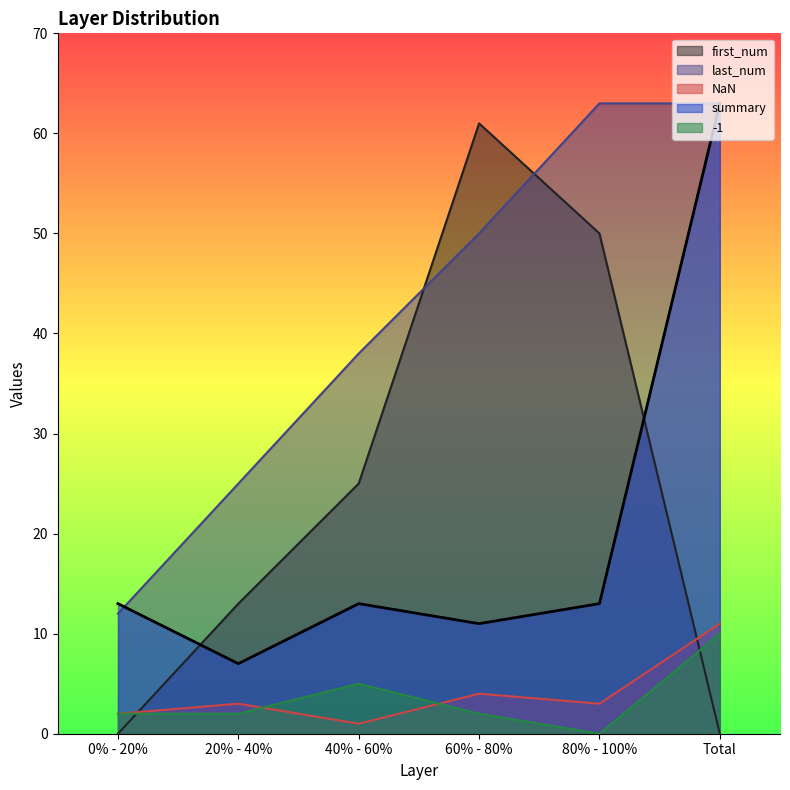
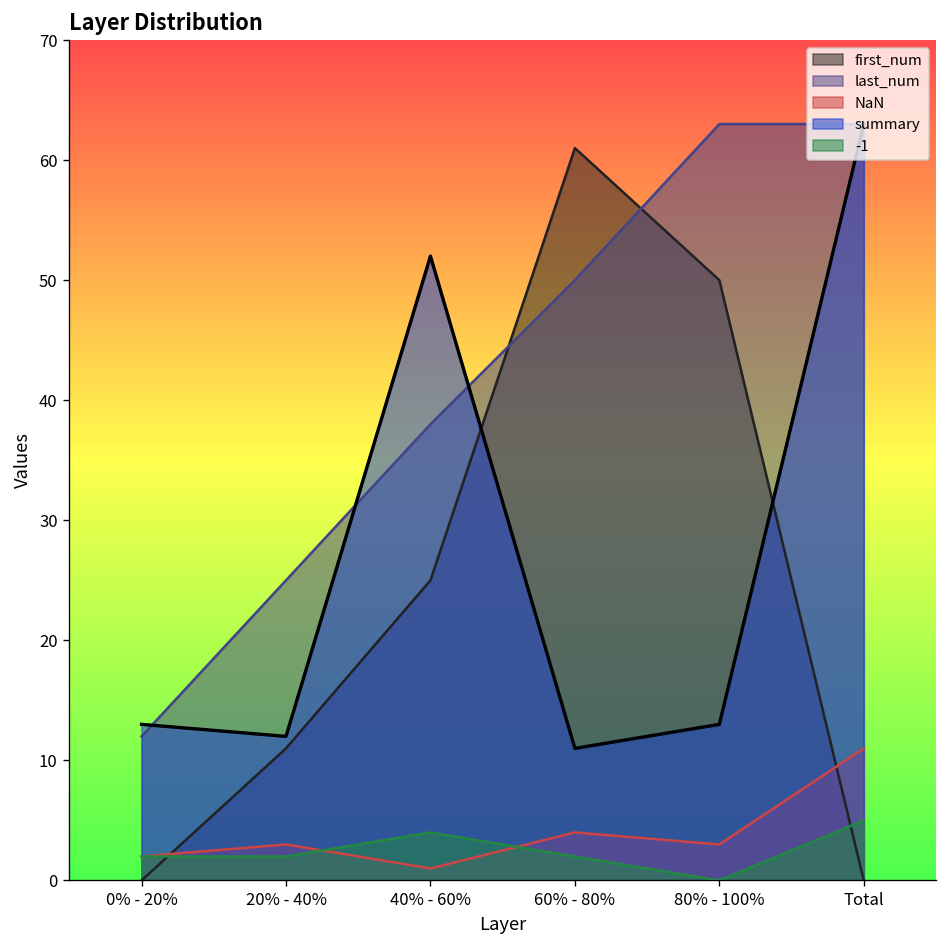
first_num, 20% - 40%: 13 -> 11
summary, 20% - 40%: 7 -> 12
summary, 40% - 60%: 13 -> 52
-1, 40% - 60%: 5 -> 4
-1, Total: 10 -> 5
